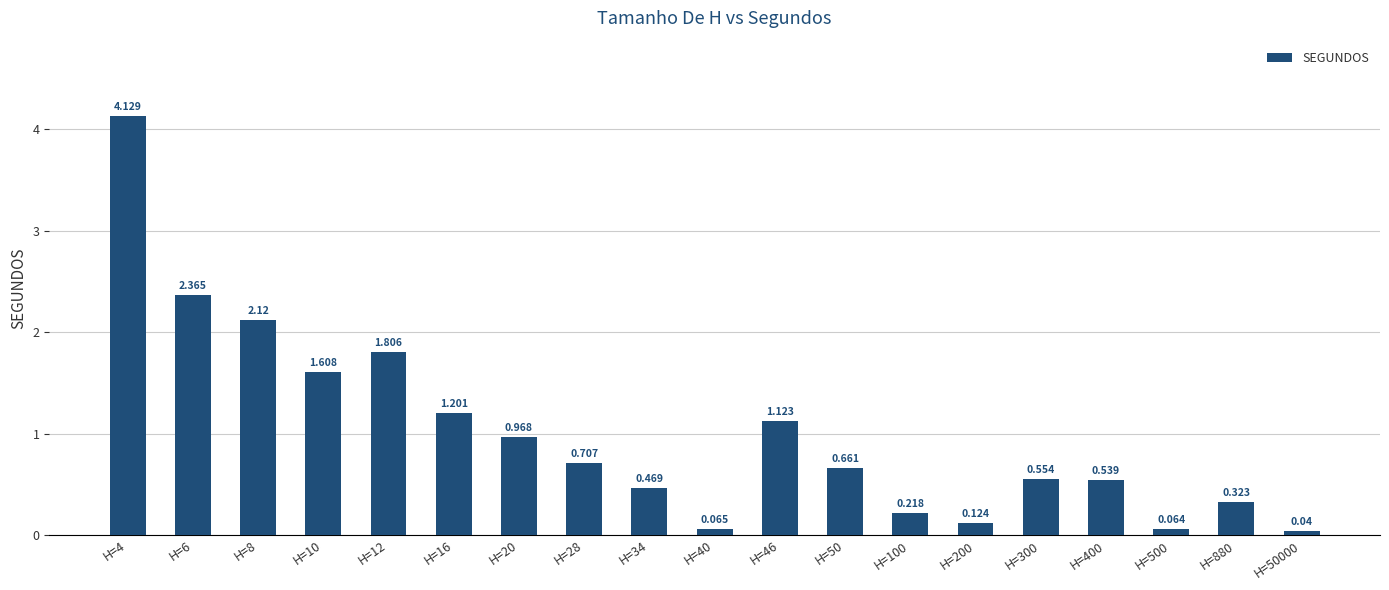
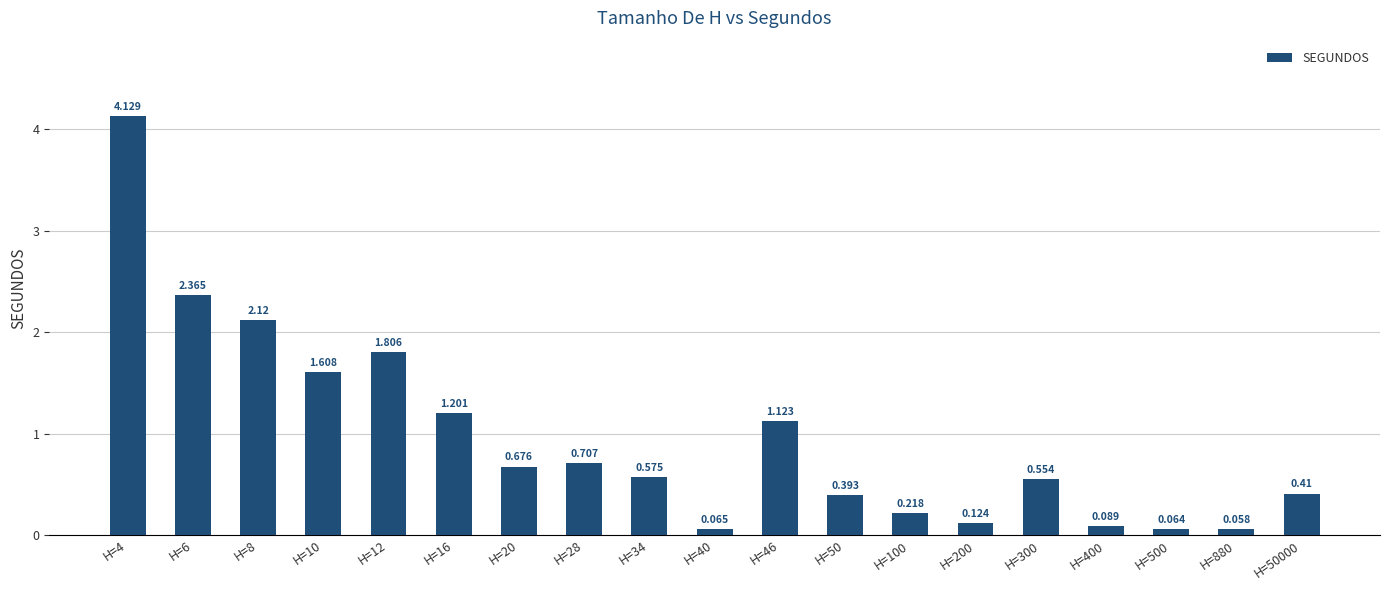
H=20: 0.968 -> 0.676
H=34: 0.469 -> 0.575
H=50: 0.661 -> 0.393
H=400: 0.539 -> 0.089
H=880: 0.323 -> 0.058
H=50000: 0.04 -> 0.41
